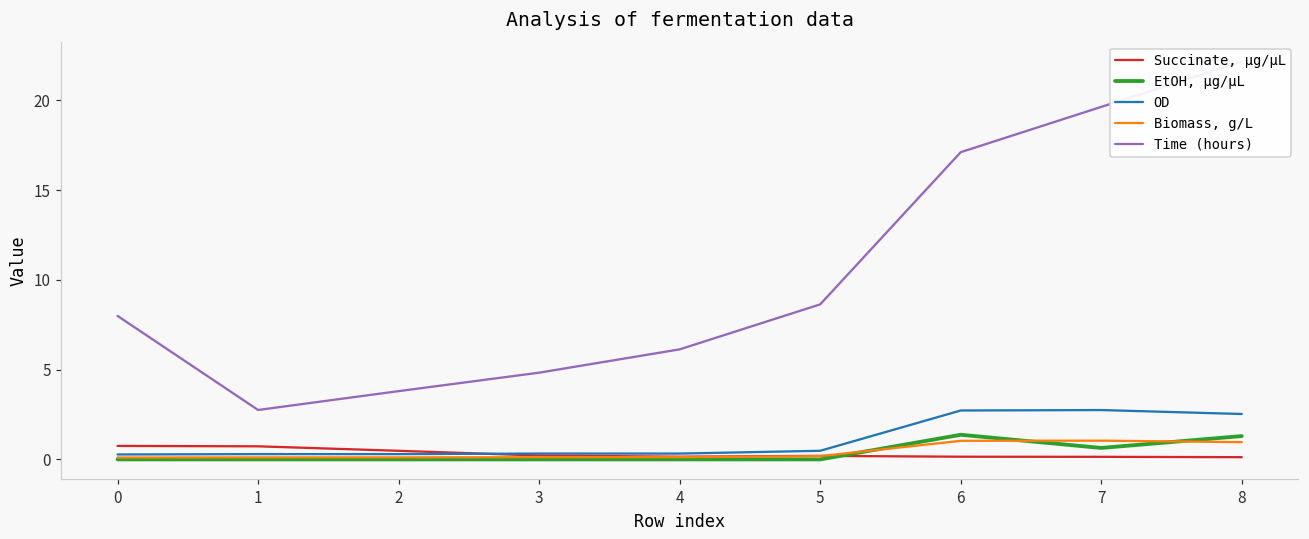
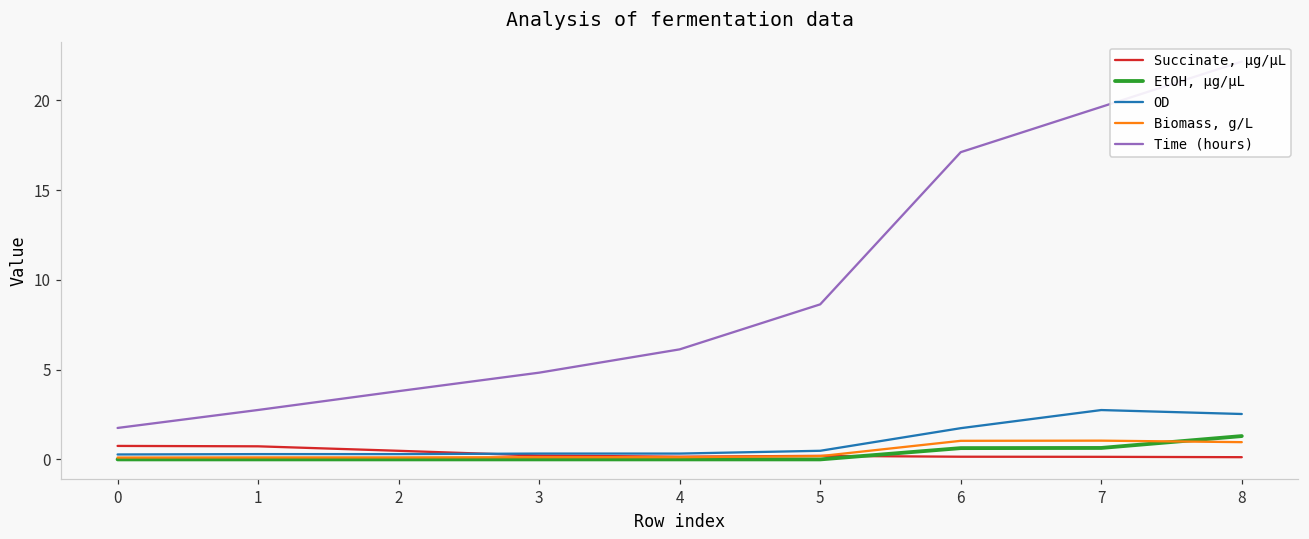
Time (hours), 0: 8.0 -> 1.8
EtOH, µg/µL, 6: 1.4 -> 0.6
OD, 6: 2.7 -> 1.7
